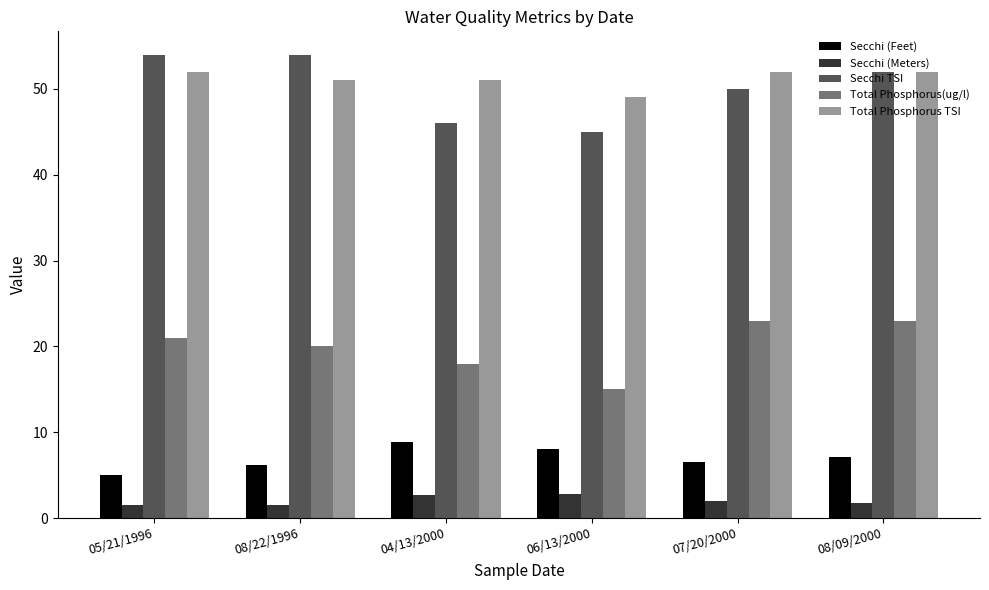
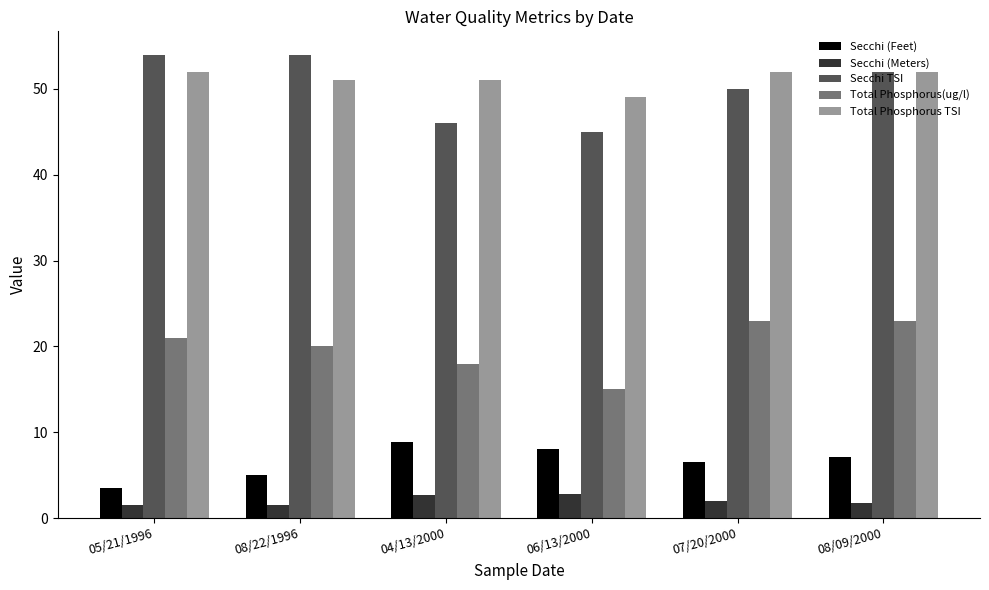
Secchi (Feet), 05/21/1996: 5 -> 4
Secchi (Feet), 08/22/1996: 6 -> 5
